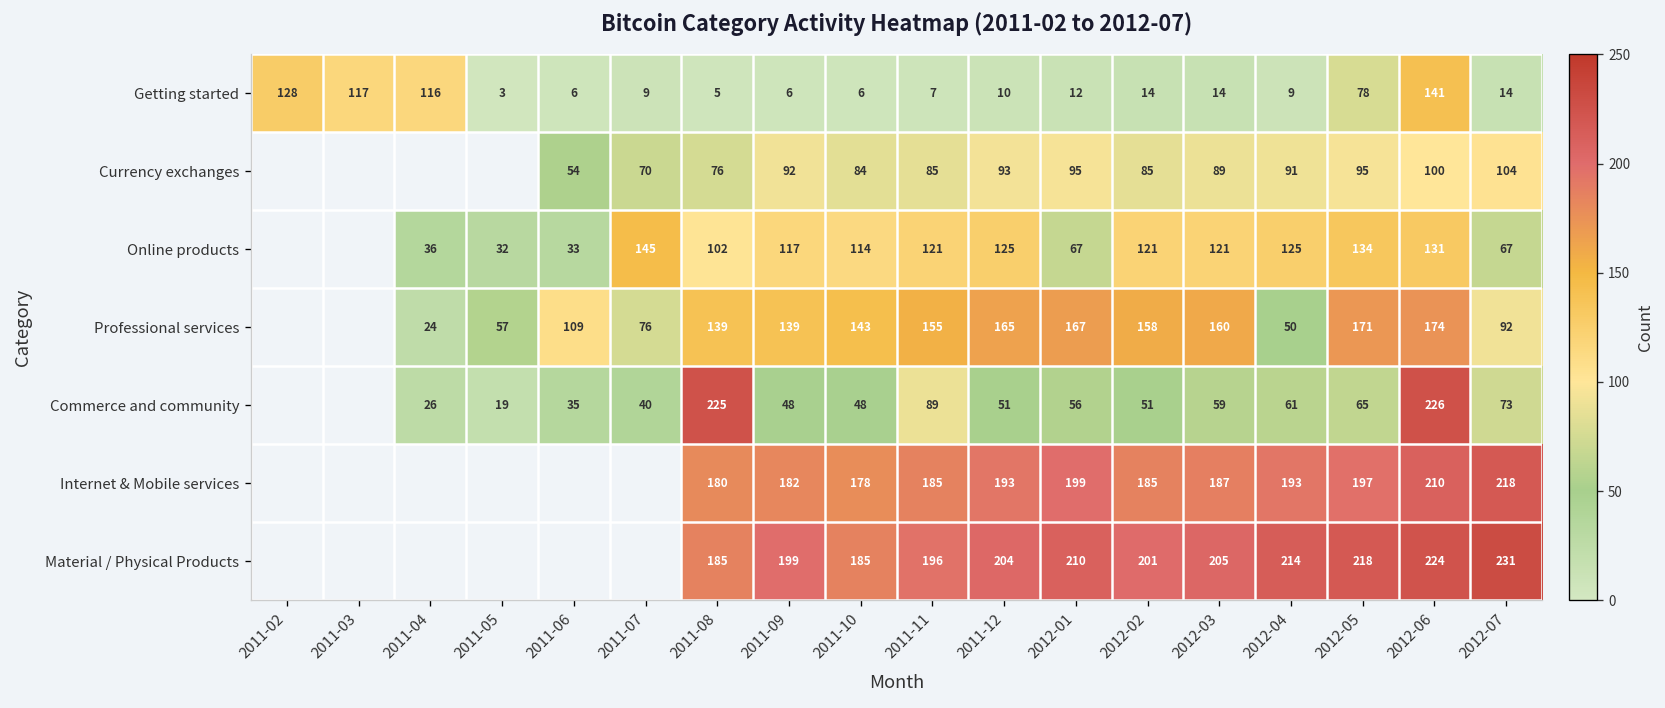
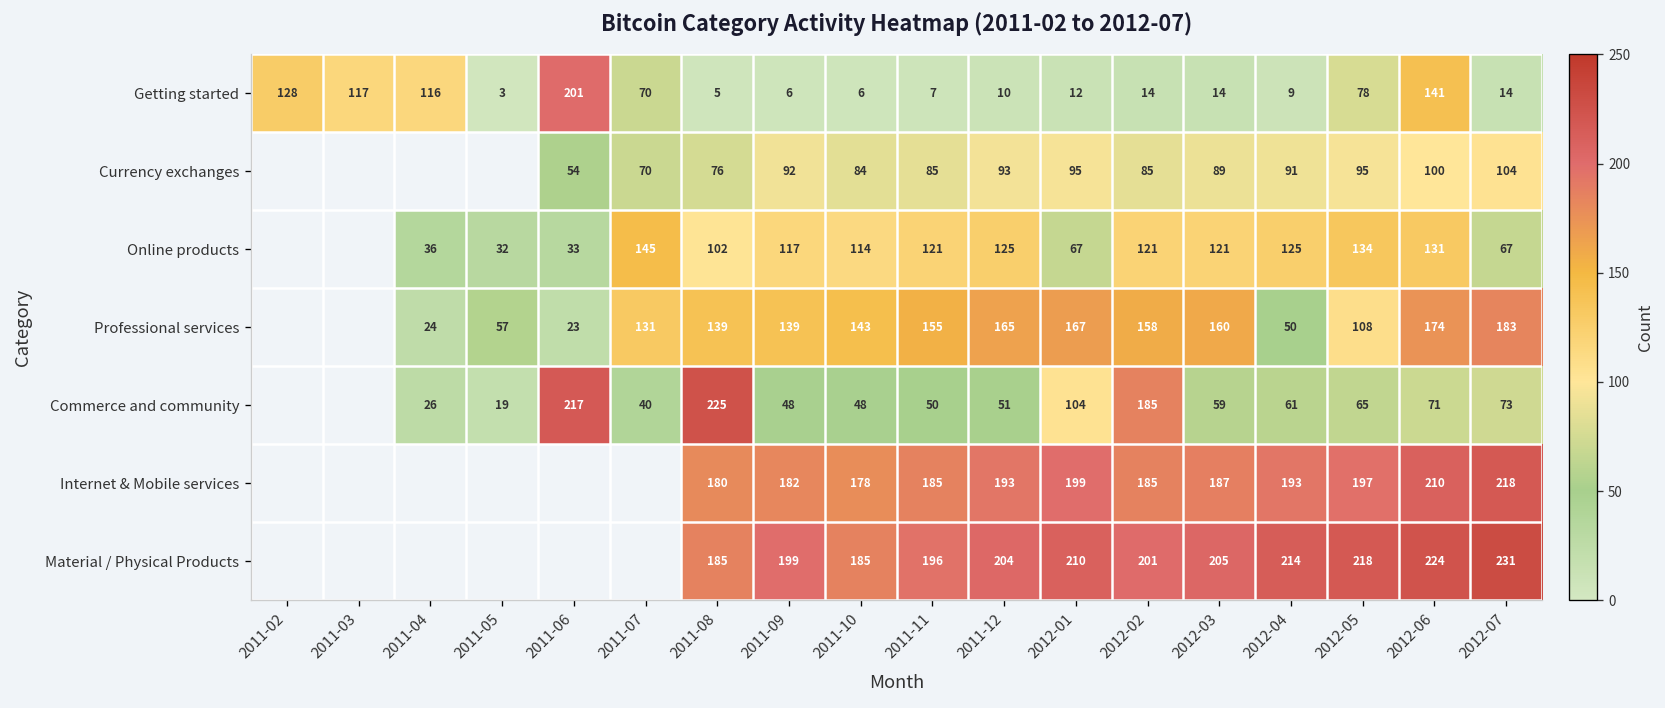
Getting started, 2011-06: 6 -> 201
Getting started, 2011-07: 9 -> 70
Professional services, 2011-06: 109 -> 23
Professional services, 2011-07: 76 -> 131
Professional services, 2012-05: 171 -> 108
Professional services, 2012-07: 92 -> 183
Commerce and community, 2011-06: 35 -> 217
Commerce and community, 2011-11: 89 -> 50
Commerce and community, 2012-01: 56 -> 104
Commerce and community, 2012-02: 51 -> 185
Commerce and community, 2012-06: 226 -> 71
